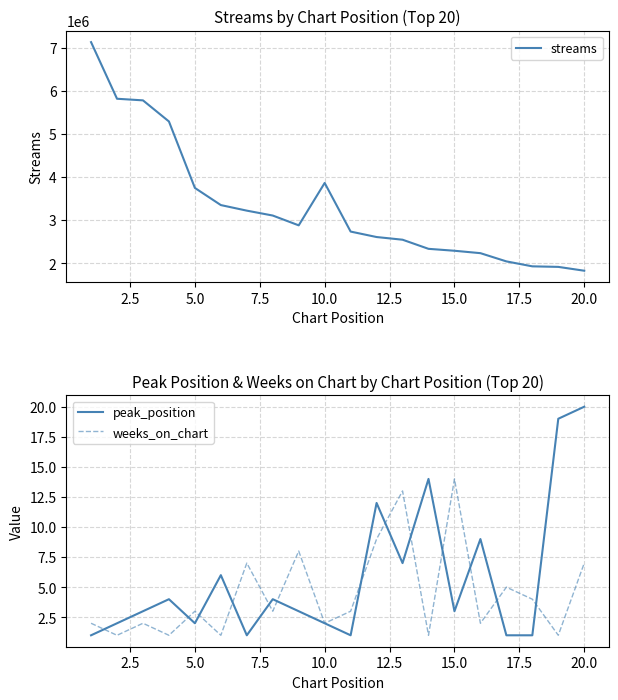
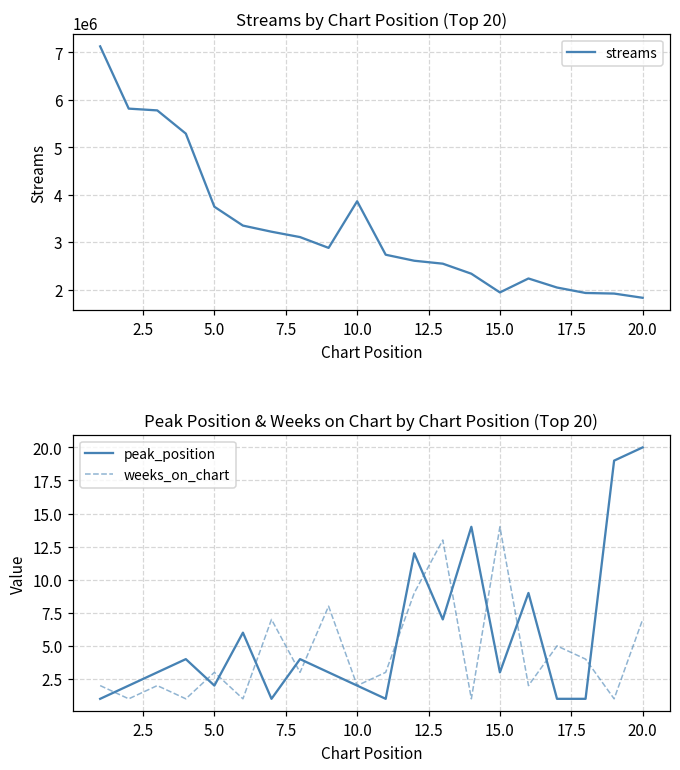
Streams by Chart Position (Top 20), 15.0: 2300000 -> 1900000
